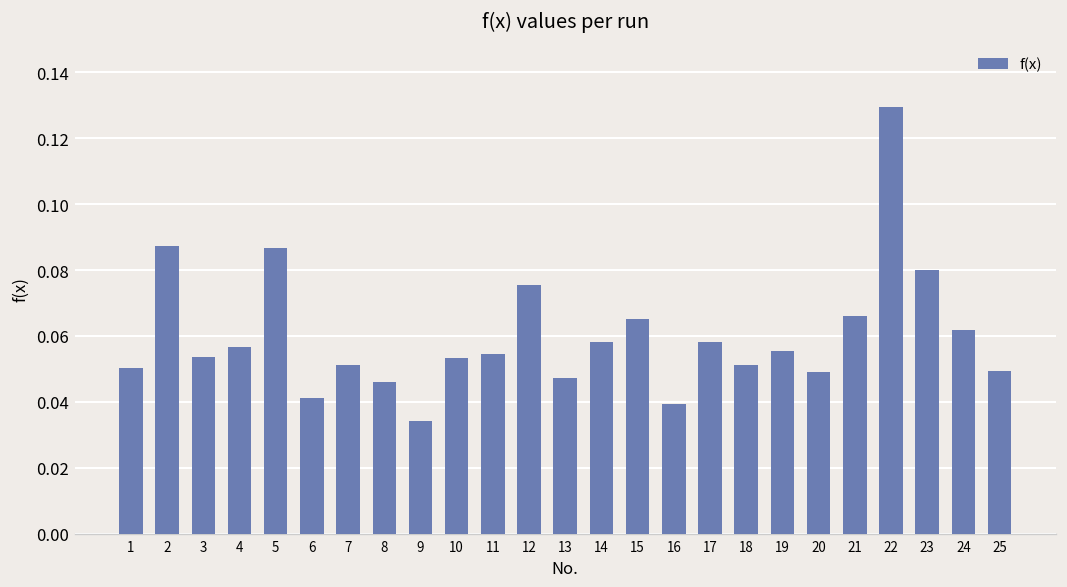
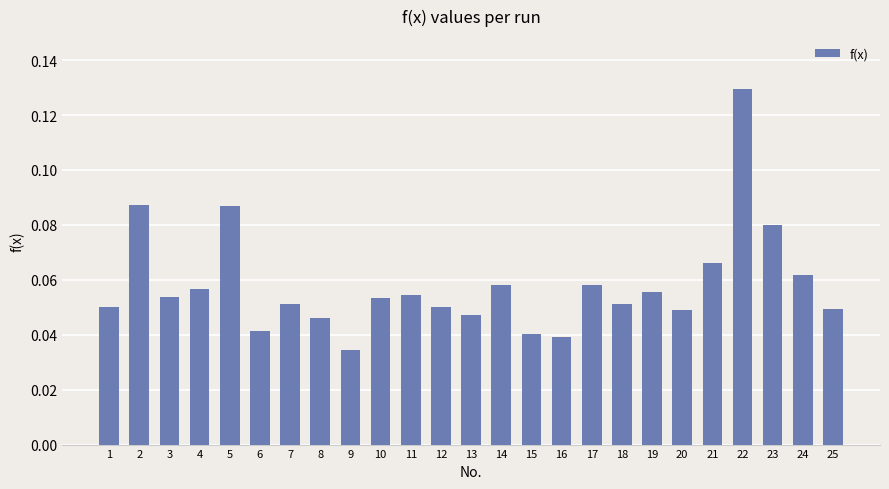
12: 0.075 -> 0.050
15: 0.065 -> 0.040
